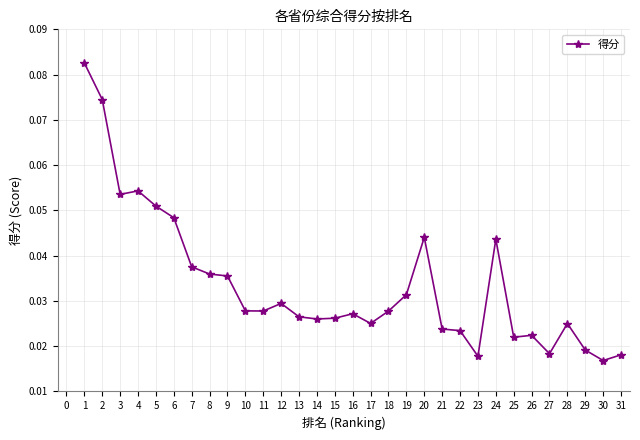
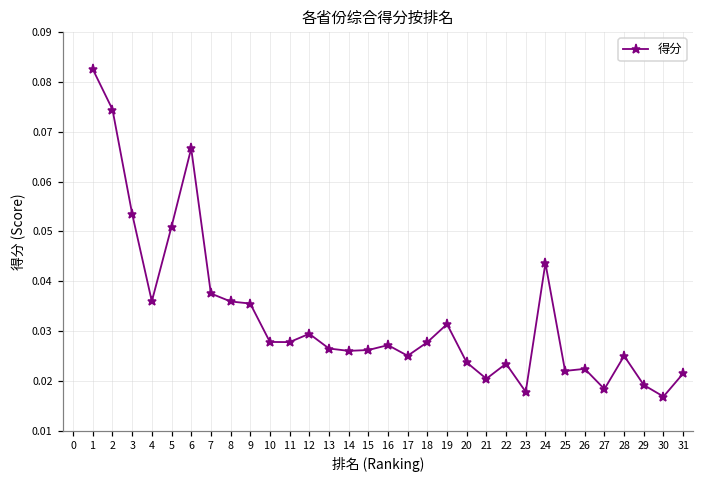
4: 0.054 -> 0.036
6: 0.048 -> 0.067
20: 0.044 -> 0.024
21: 0.024 -> 0.020
31: 0.018 -> 0.021
